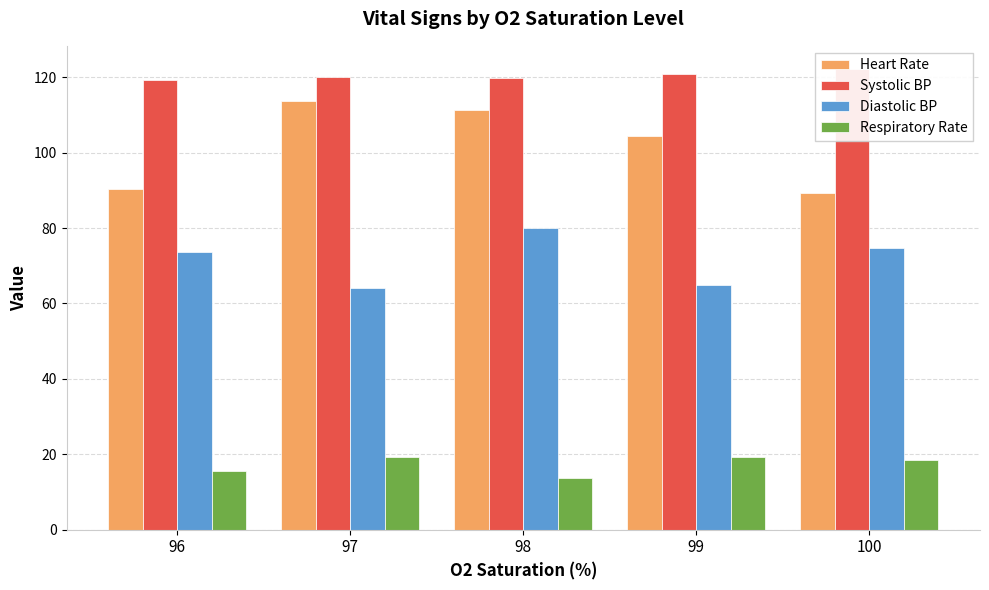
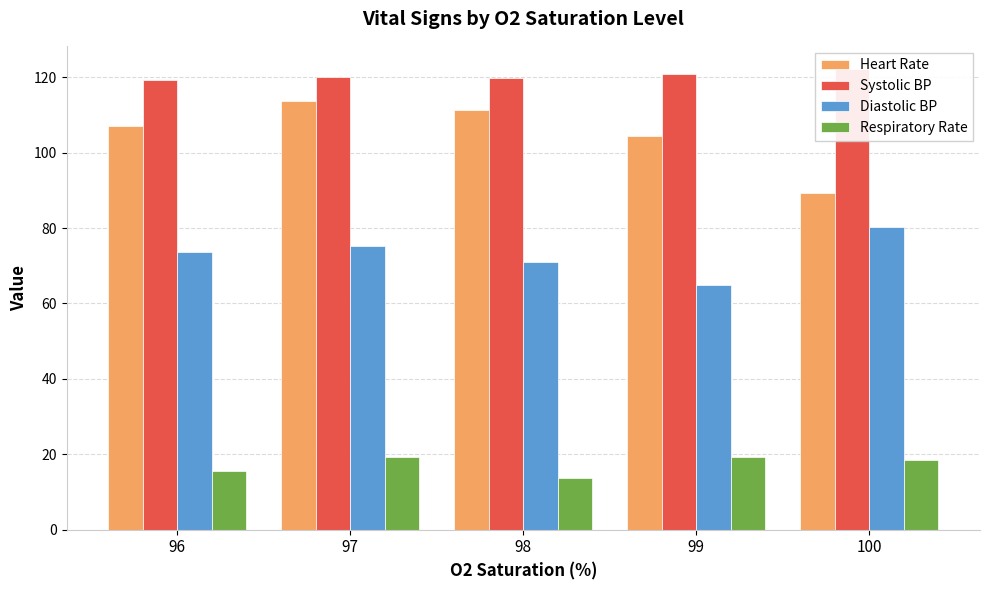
Heart Rate, 96: 90 -> 107
Diastolic BP, 97: 64 -> 75
Diastolic BP, 98: 80 -> 71
Diastolic BP, 100: 75 -> 80
